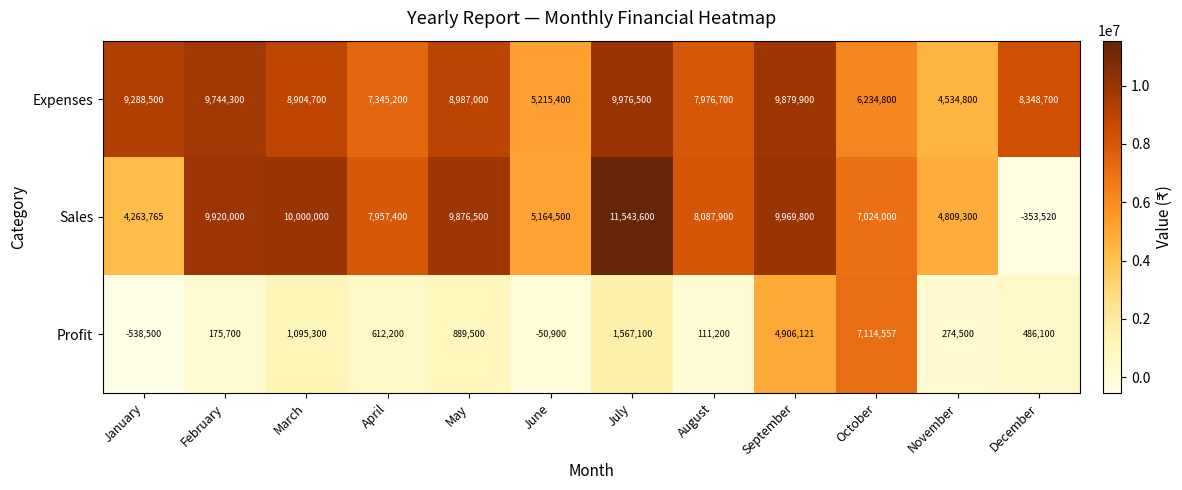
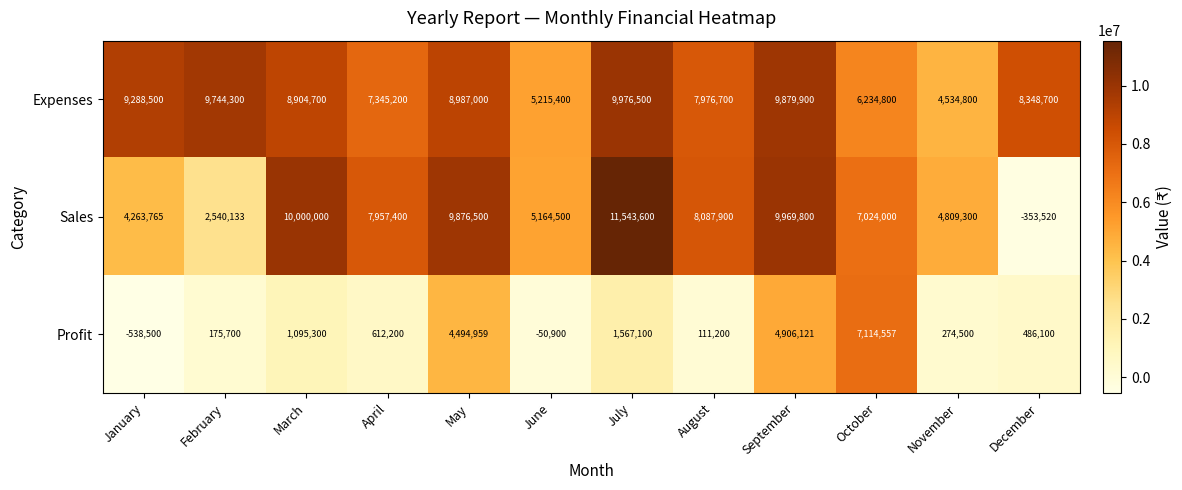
Sales, February: 9,920,000 -> 2,540,133
Profit, May: 889,500 -> 4,494,959
